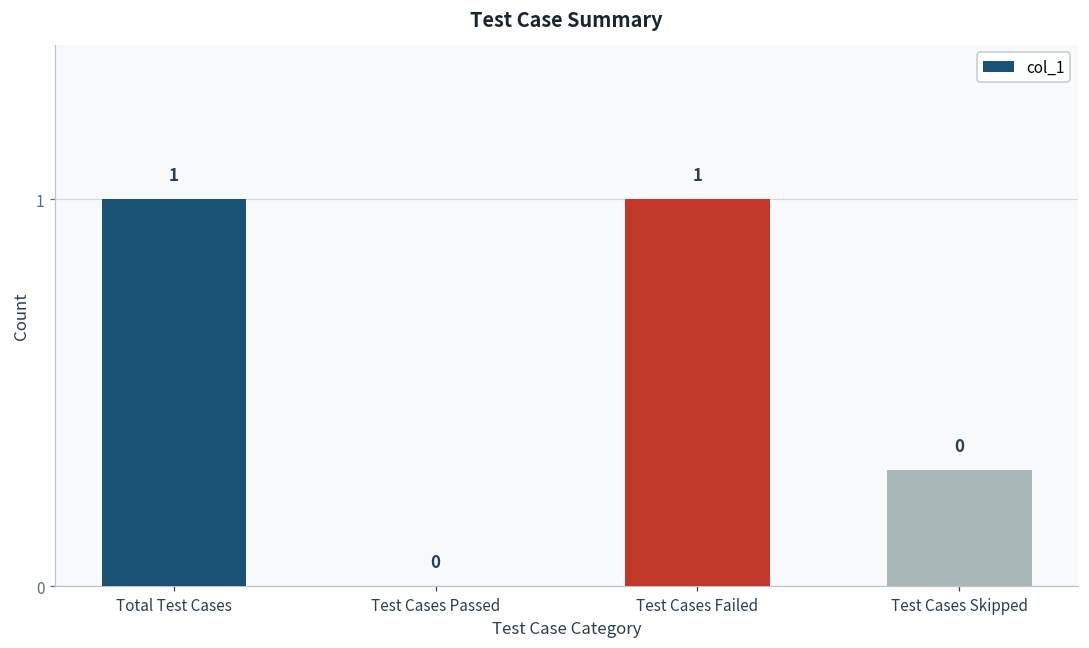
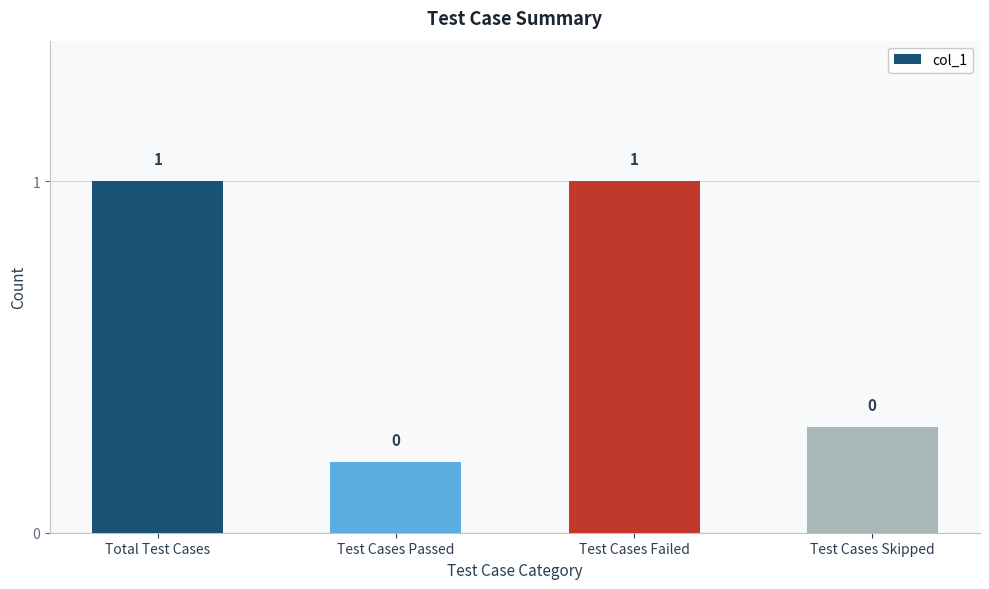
Test Cases Passed: 0.0 -> 0.2
